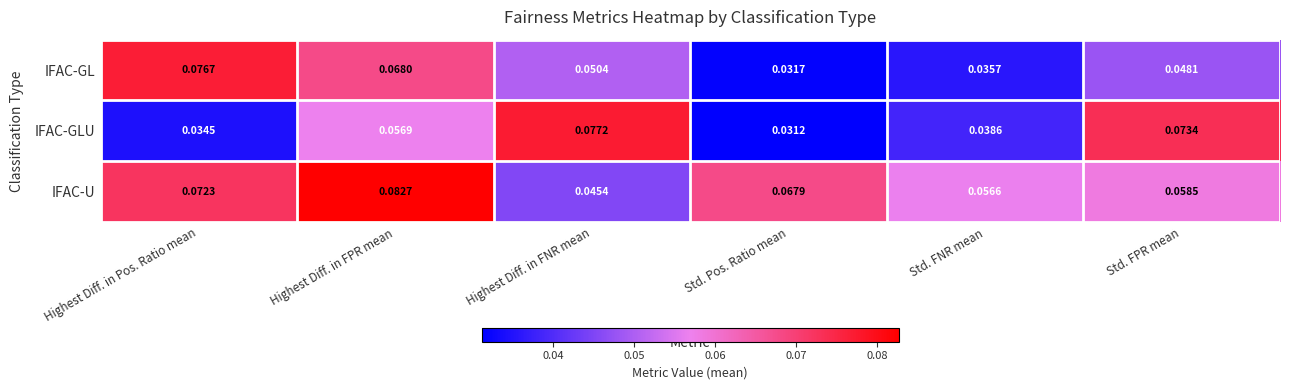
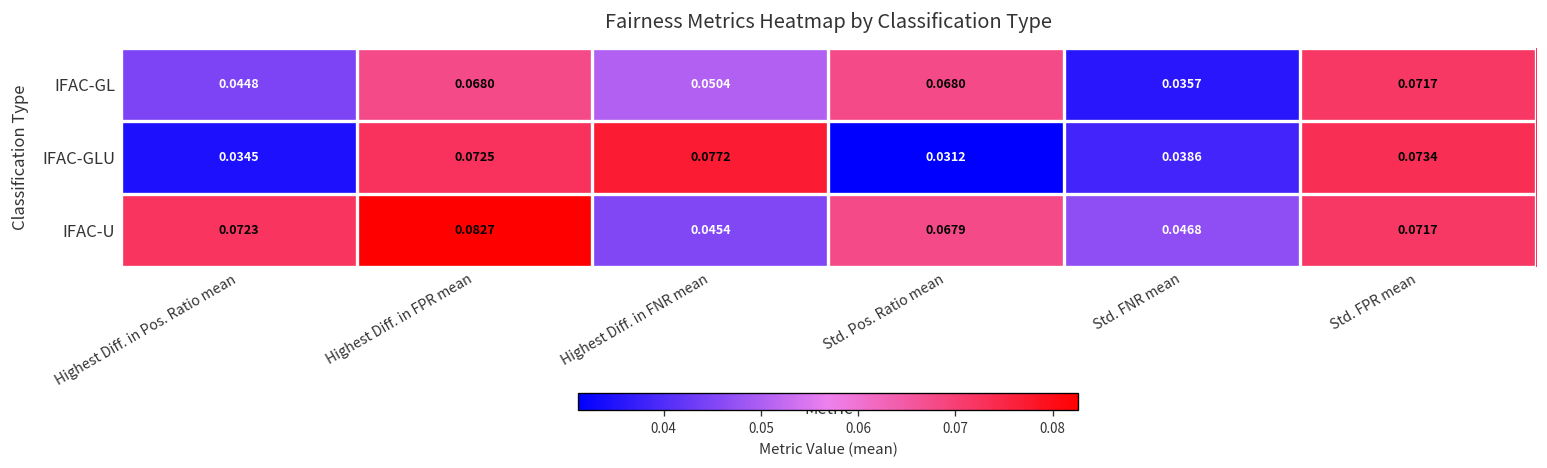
IFAC-GL, Highest Diff. in Pos. Ratio mean: 0.0767 -> 0.0448
IFAC-GL, Std. Pos. Ratio mean: 0.0317 -> 0.0680
IFAC-GL, Std. FPR mean: 0.0481 -> 0.0717
IFAC-GLU, Highest Diff. in FPR mean: 0.0569 -> 0.0725
IFAC-U, Std. FNR mean: 0.0566 -> 0.0468
IFAC-U, Std. FPR mean: 0.0585 -> 0.0717
